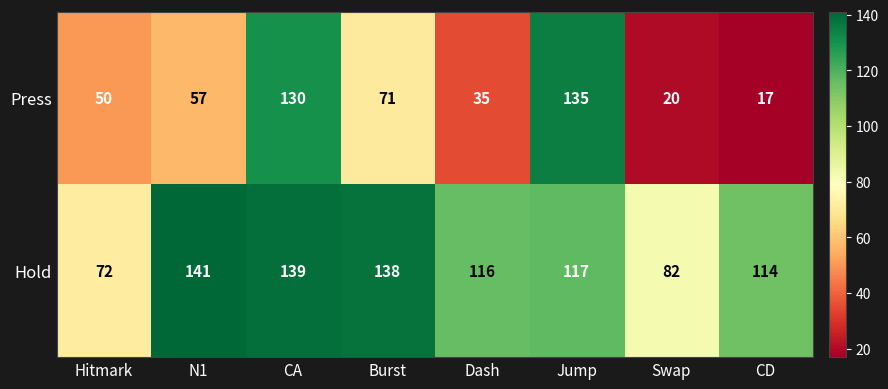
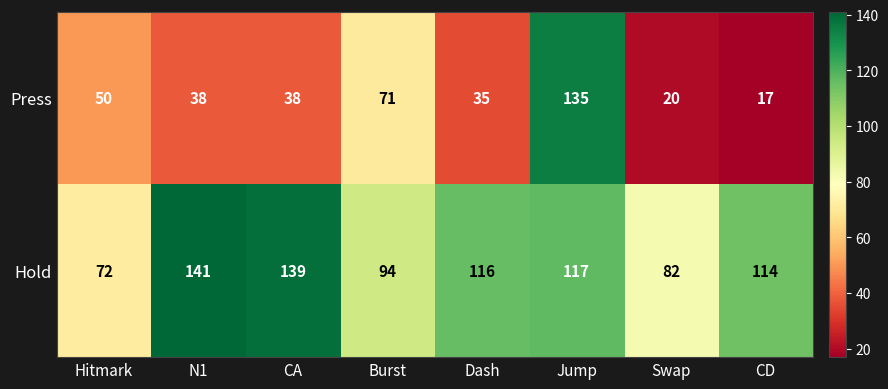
Press, N1: 57 -> 38
Press, CA: 130 -> 38
Hold, Burst: 138 -> 94
